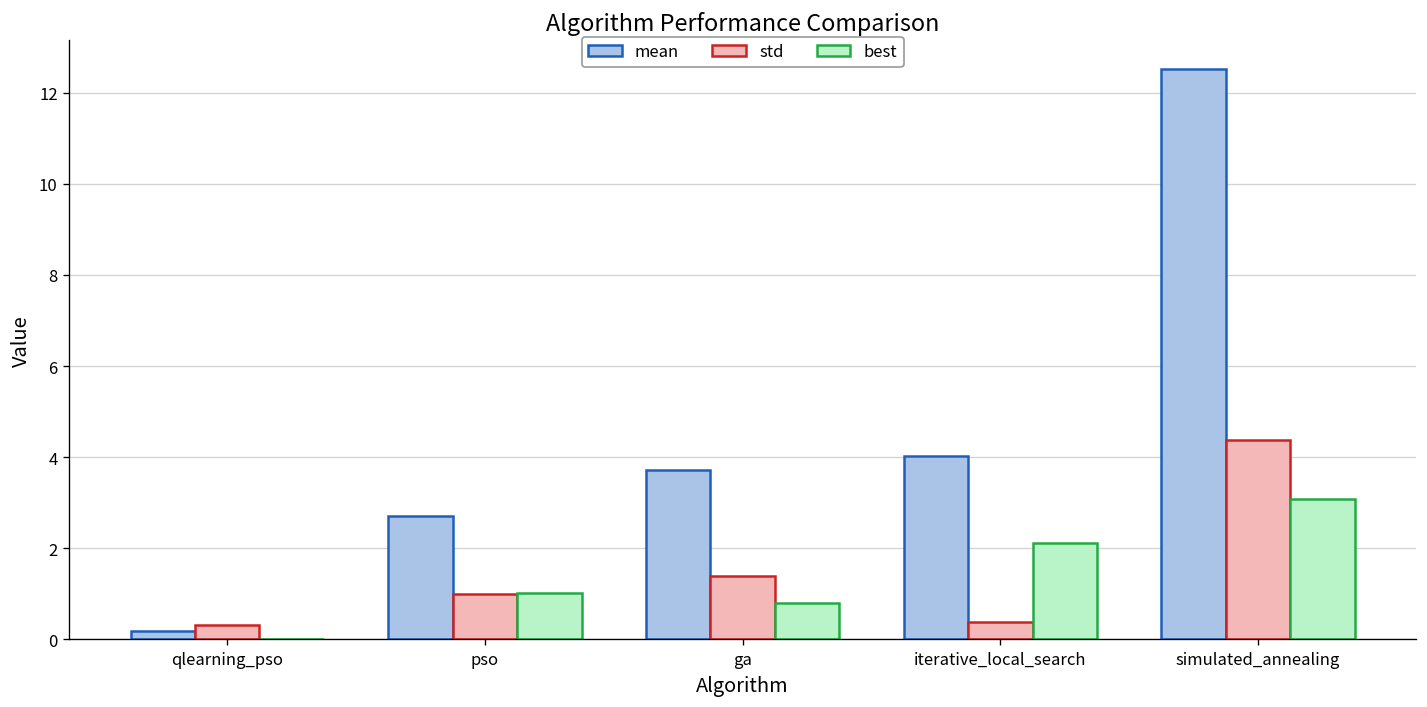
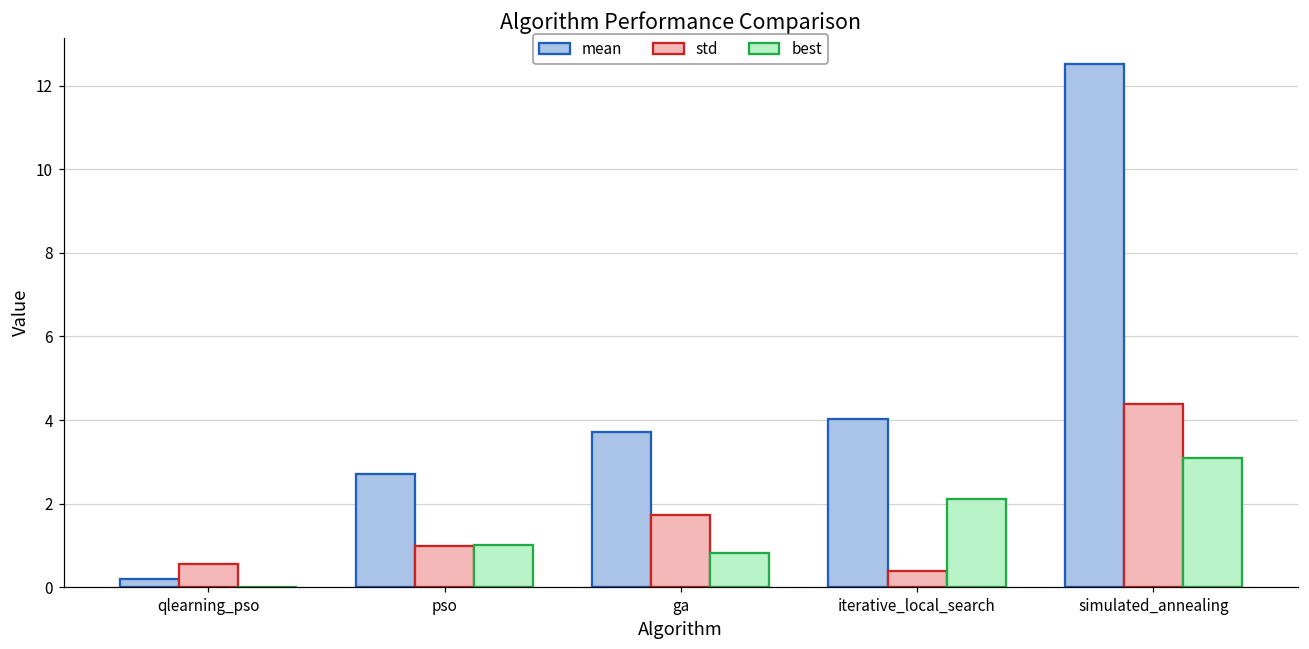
std, qlearning_pso: 0.3 -> 0.6
std, ga: 1.4 -> 1.7
